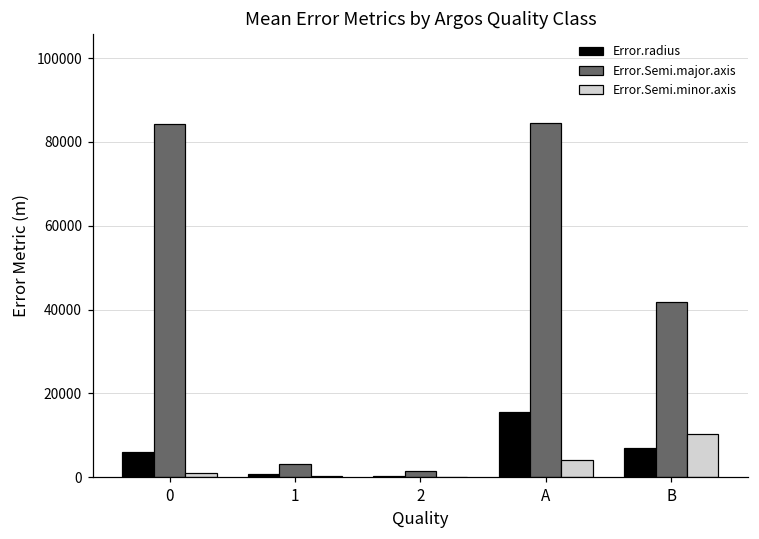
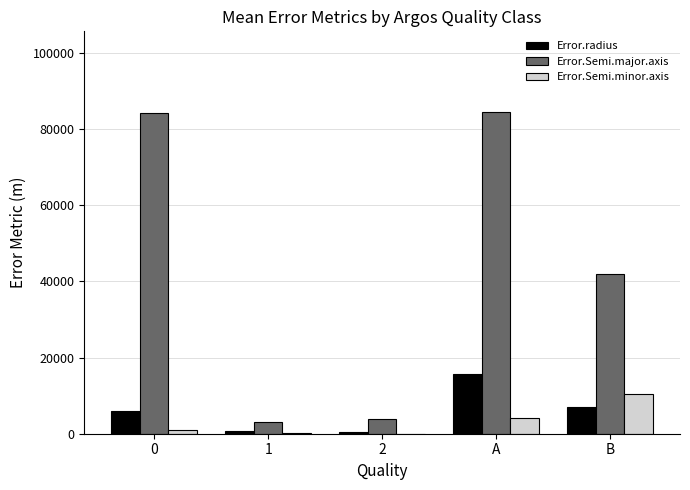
Error.Semi.major.axis, 2: 1000 -> 4000
